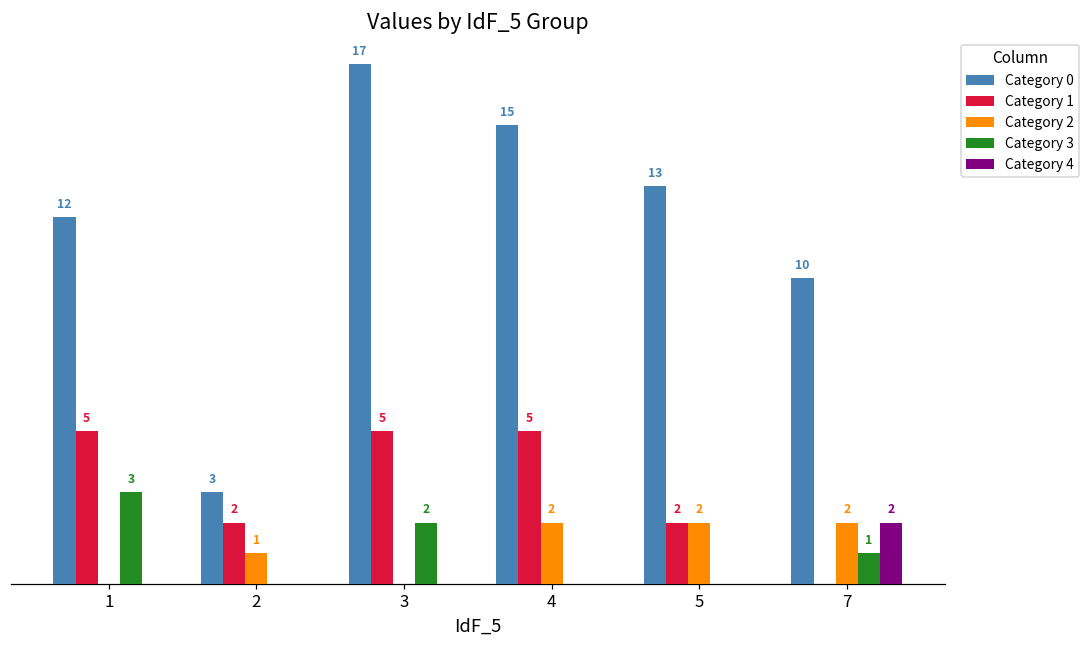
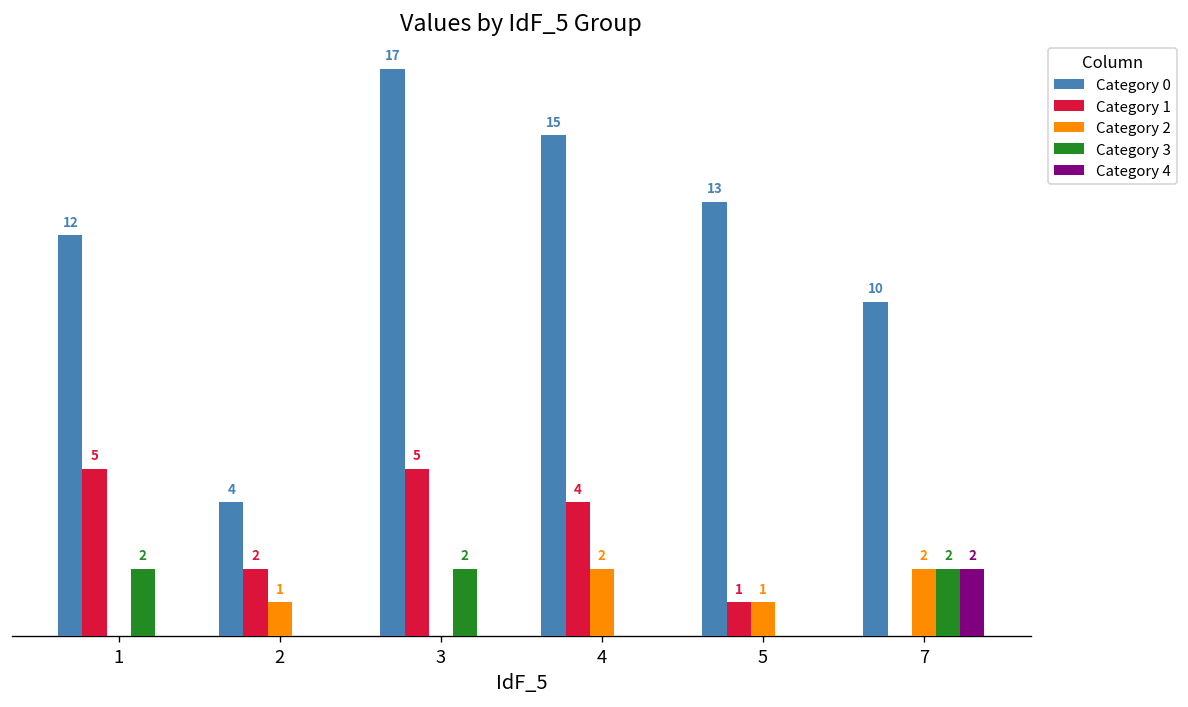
Category 3, 1: 3 -> 2
Category 0, 2: 3 -> 4
Category 1, 4: 5 -> 4
Category 1, 5: 2 -> 1
Category 2, 5: 2 -> 1
Category 3, 7: 1 -> 2
